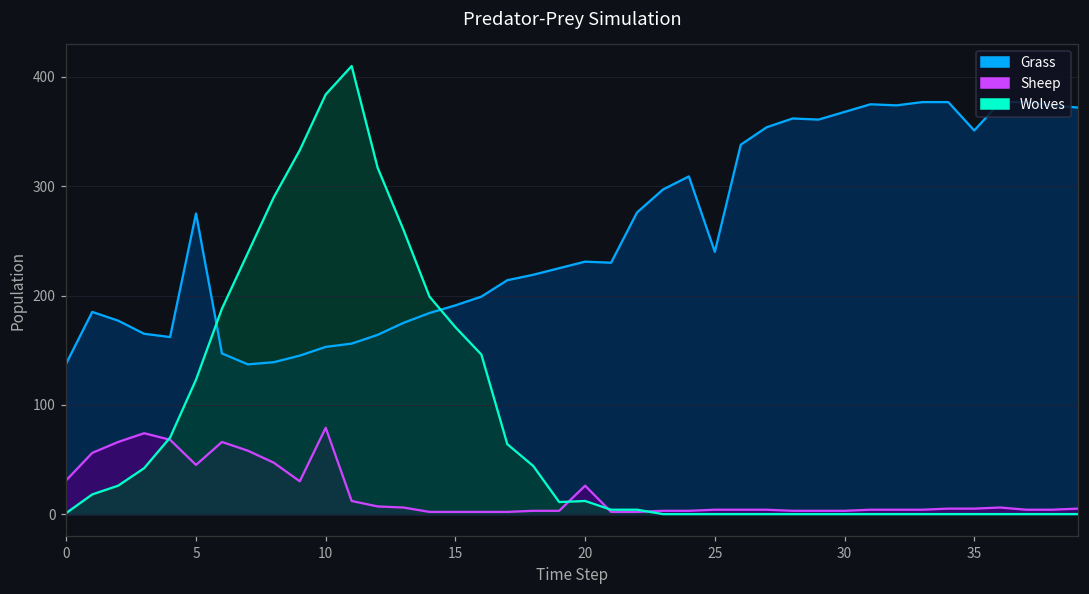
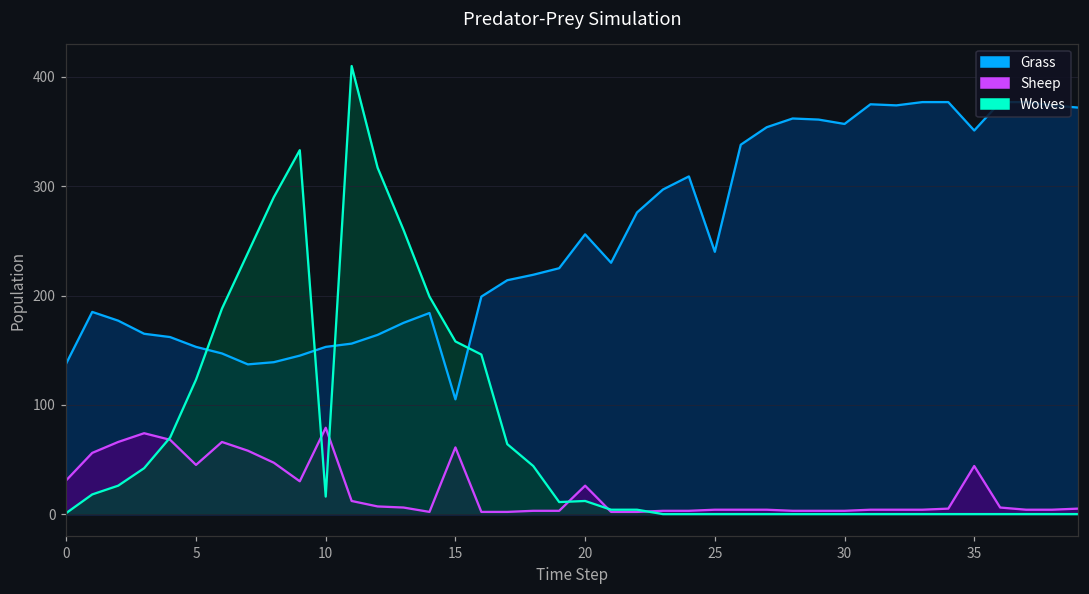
Grass, 5: 280 -> 150
Wolves, 10: 380 -> 20
Grass, 15: 190 -> 110
Sheep, 15: 0 -> 60
Wolves, 15: 170 -> 160
Grass, 20: 230 -> 260
Grass, 30: 370 -> 360
Sheep, 35: 10 -> 40
